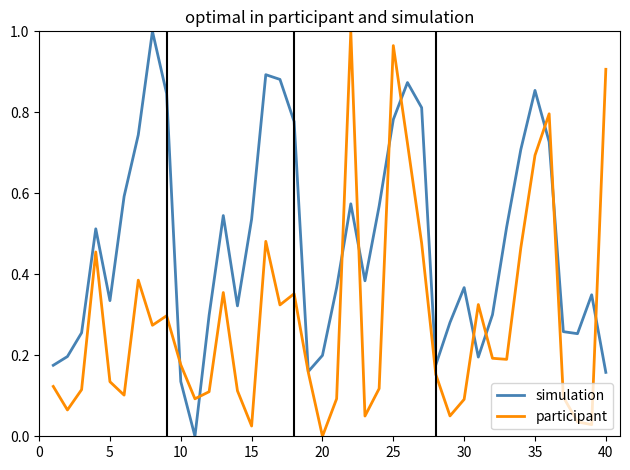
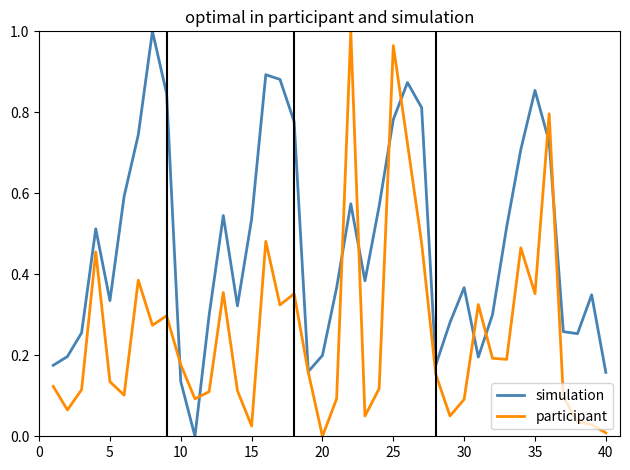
participant, 35: 0.69 -> 0.35
participant, 40: 0.91 -> 0.01
